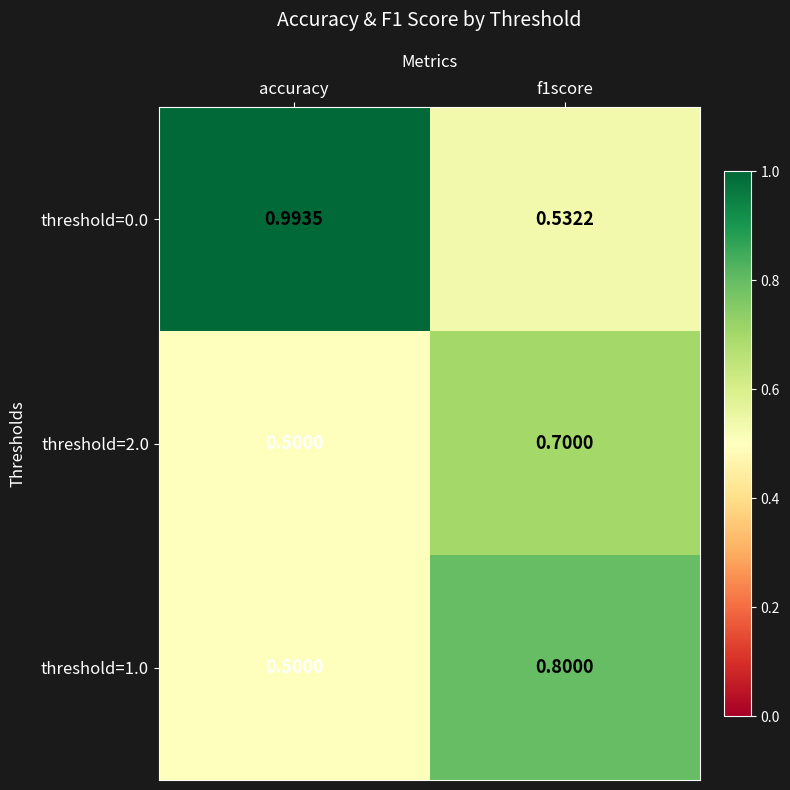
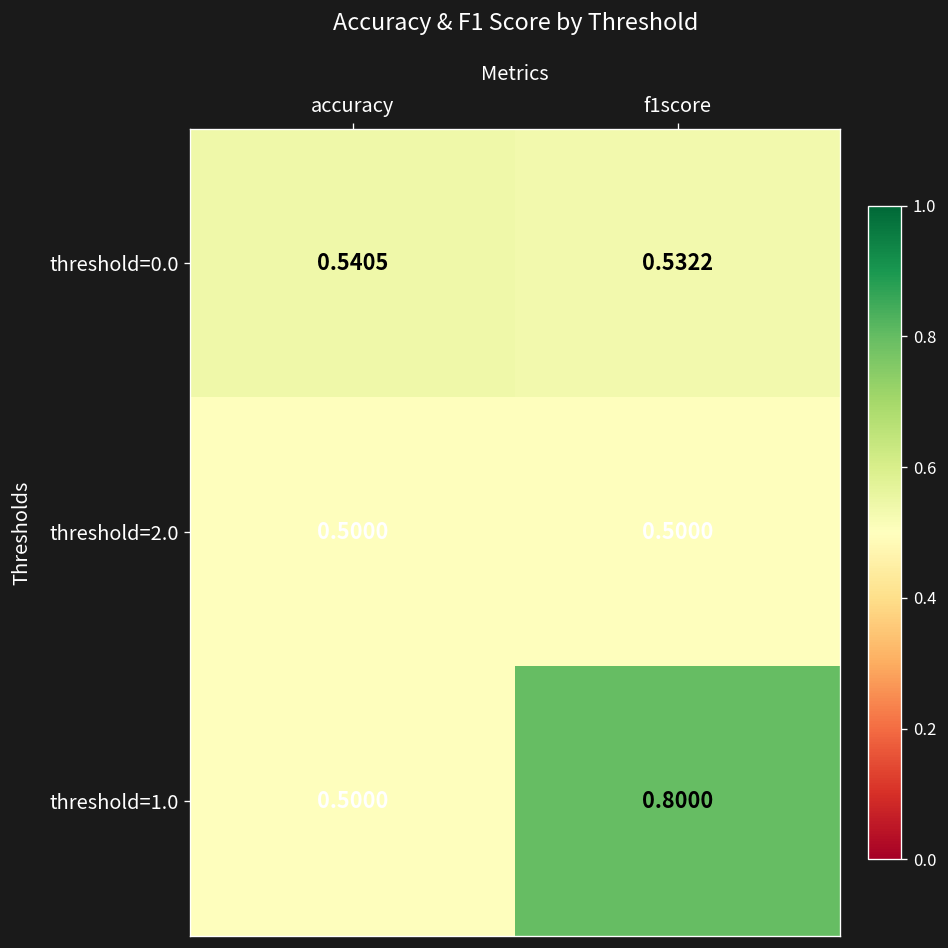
threshold=0.0, accuracy: 0.9935 -> 0.5405
threshold=2.0, f1score: 0.7000 -> 0.5000
